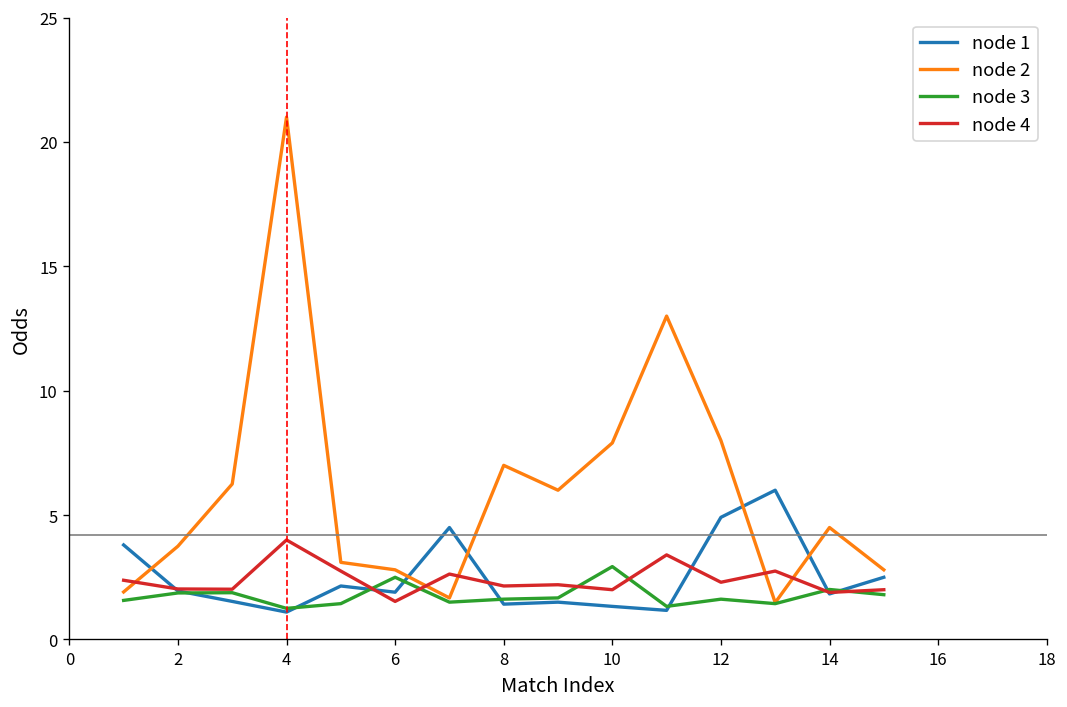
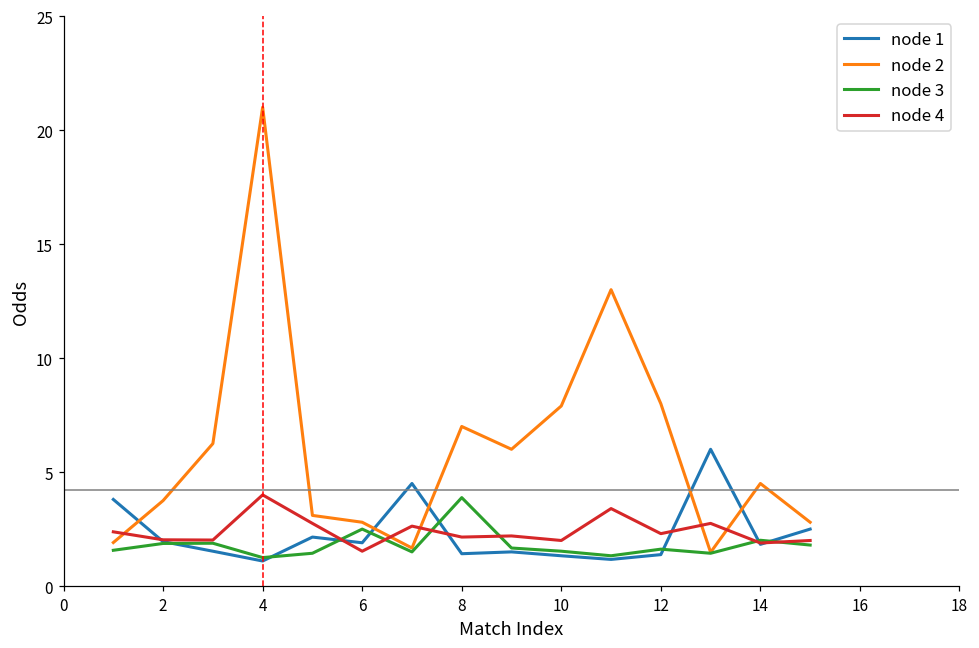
node 3, 8: 1.6 -> 3.9
node 3, 10: 2.9 -> 1.5
node 1, 12: 4.9 -> 1.4
